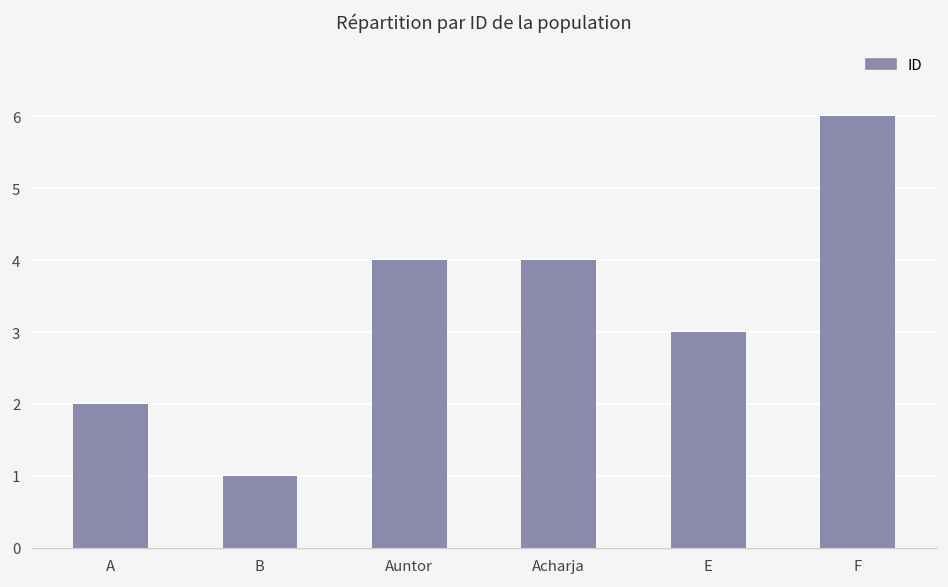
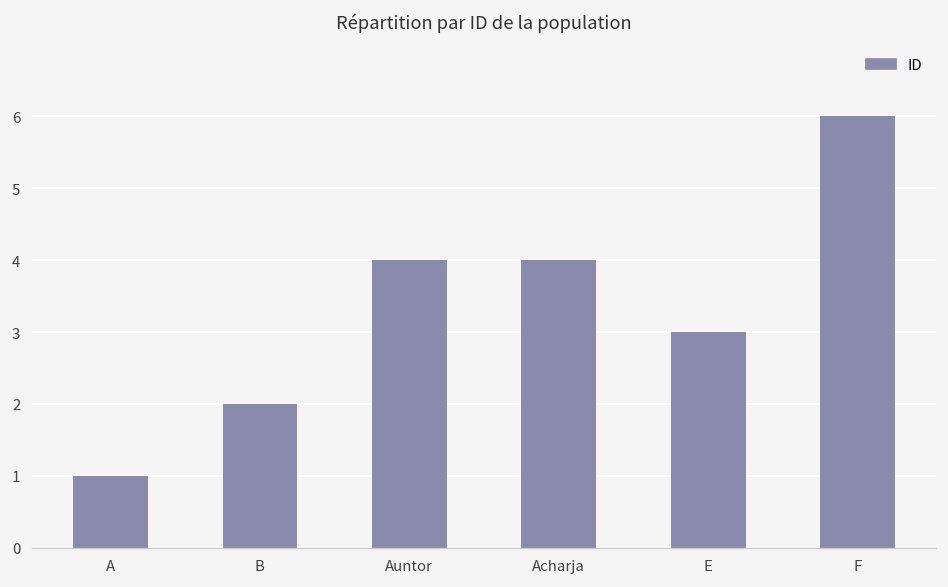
A: 2 -> 1
B: 1 -> 2
